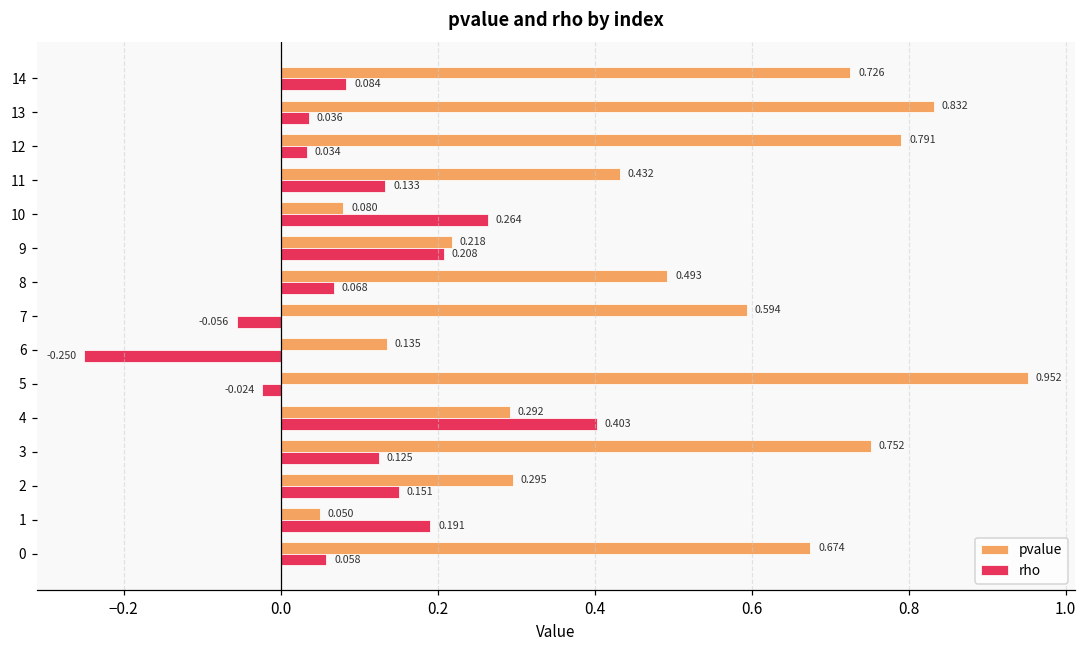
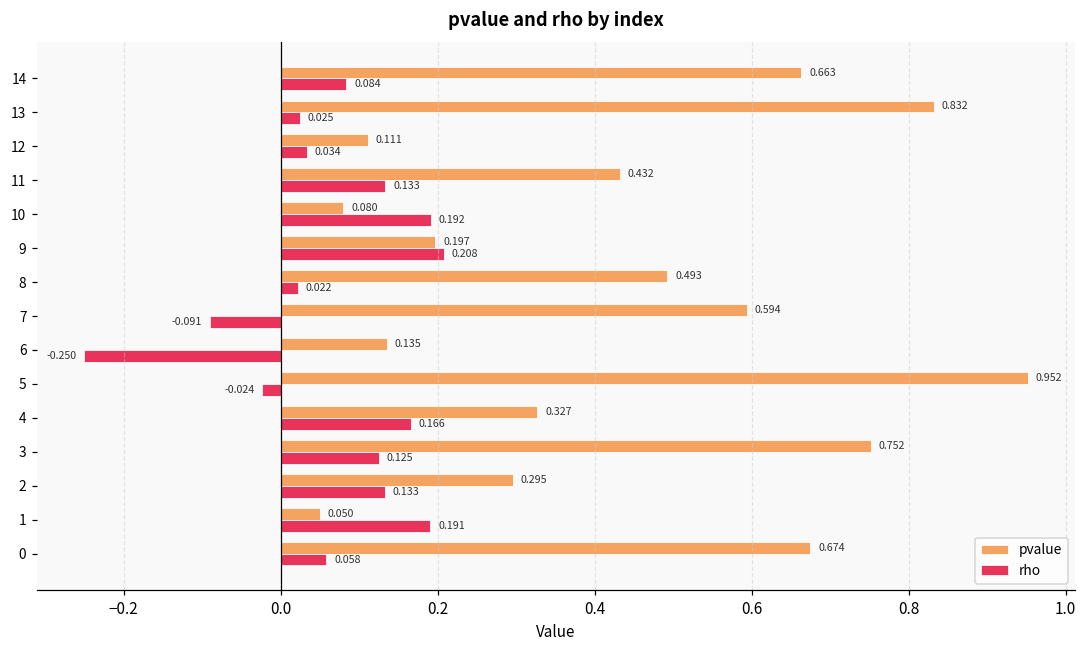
pvalue, 14: 0.726 -> 0.663
rho, 13: 0.036 -> 0.025
pvalue, 12: 0.791 -> 0.111
rho, 10: 0.264 -> 0.192
pvalue, 9: 0.218 -> 0.197
rho, 8: 0.068 -> 0.022
rho, 7: -0.056 -> -0.091
pvalue, 4: 0.292 -> 0.327
rho, 4: 0.403 -> 0.166
rho, 2: 0.151 -> 0.133
